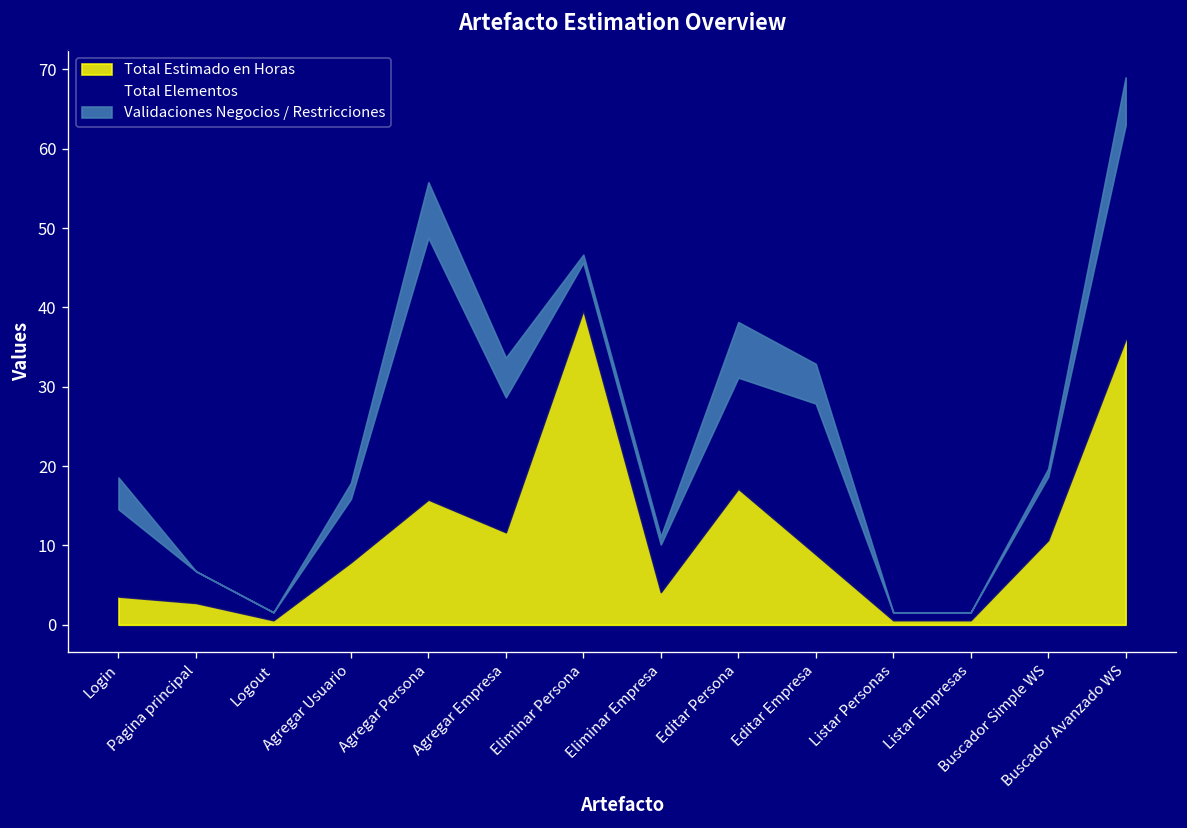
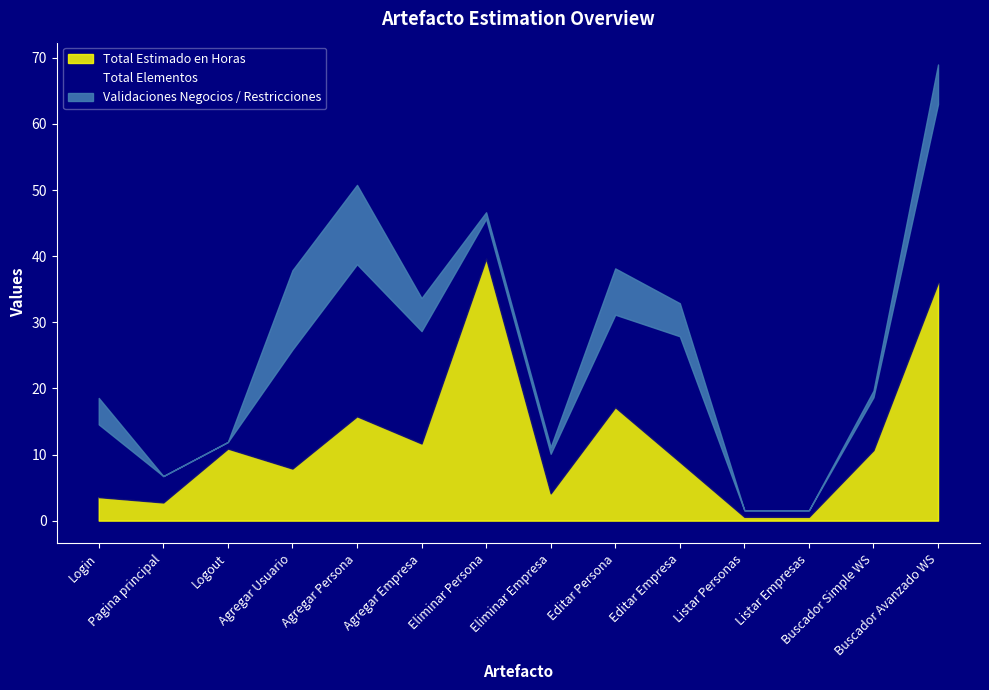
Total Estimado en Horas, Logout: 1 -> 11
Total Elementos, Agregar Usuario: 8 -> 18
Validaciones Negocios / Restricciones, Agregar Usuario: 2 -> 12
Total Elementos, Agregar Persona: 33 -> 23
Validaciones Negocios / Restricciones, Agregar Persona: 7 -> 12
